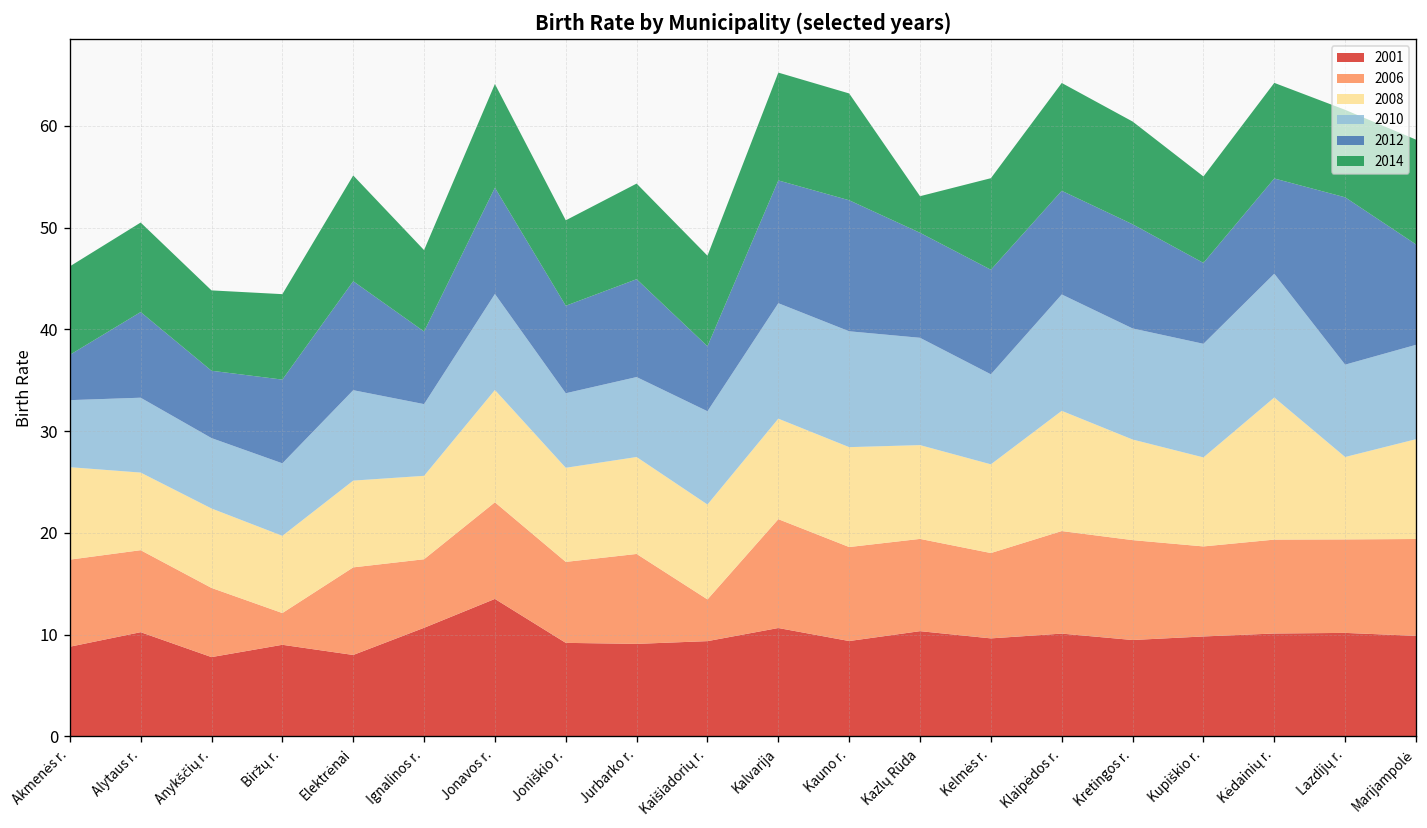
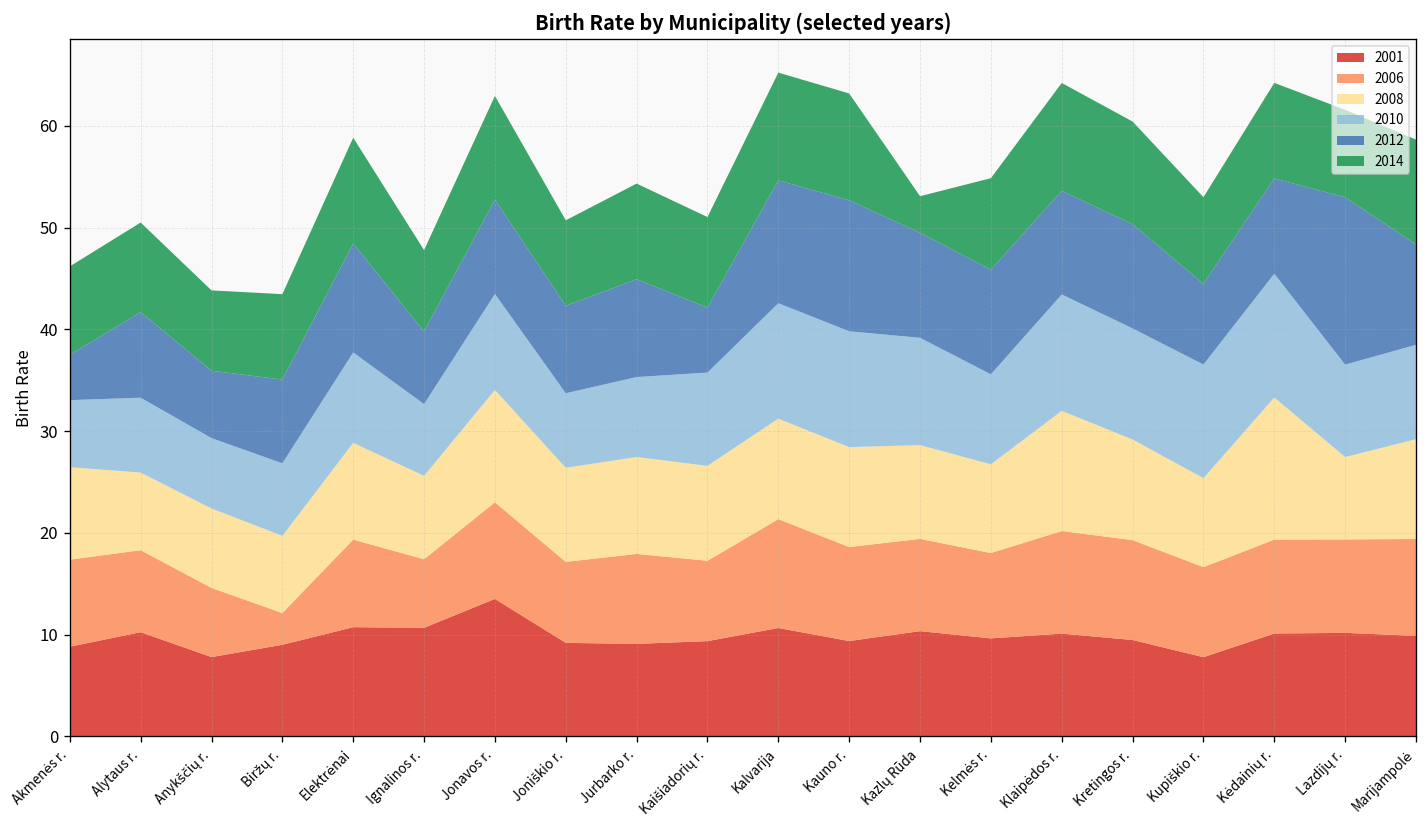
2001, Elektrėnai: 8 -> 11
2008, Elektrėnai: 9 -> 10
2012, Jonavos r.: 10 -> 9
2006, Kaišiadorių r.: 4 -> 8
2001, Kupiškio r.: 10 -> 8
